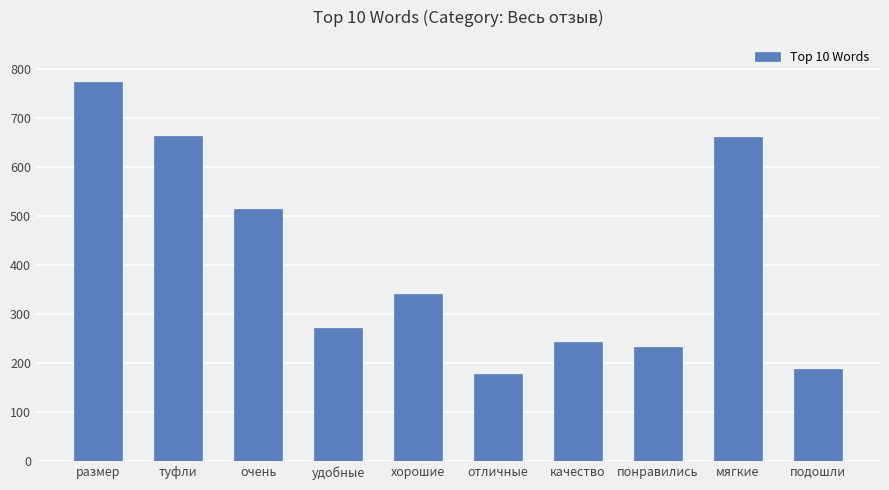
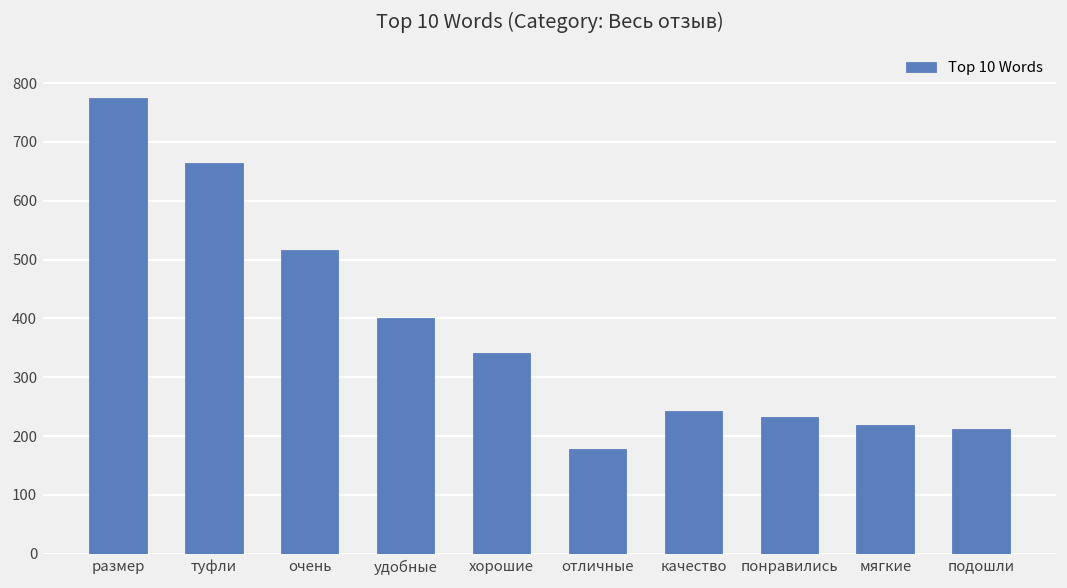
удобные: 270 -> 400
мягкие: 660 -> 220
подошли: 190 -> 210
